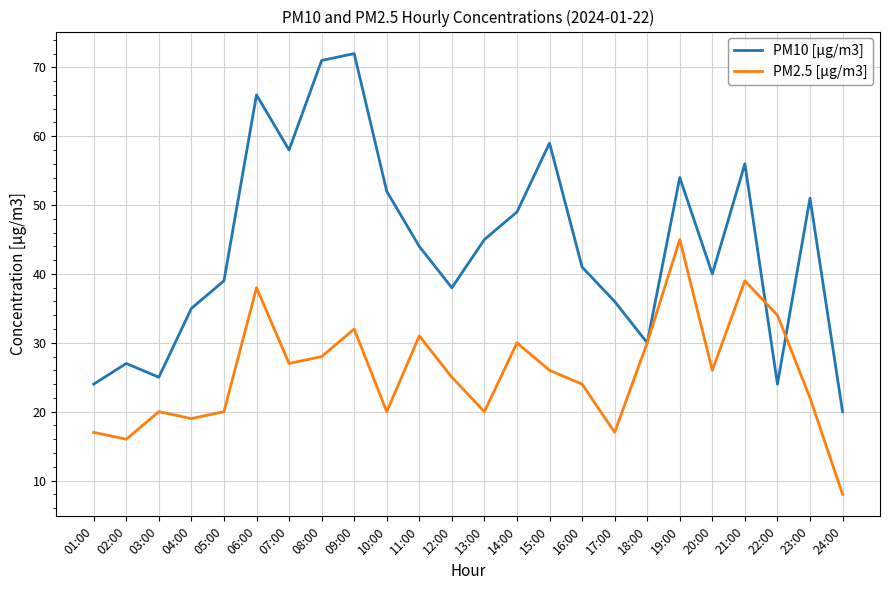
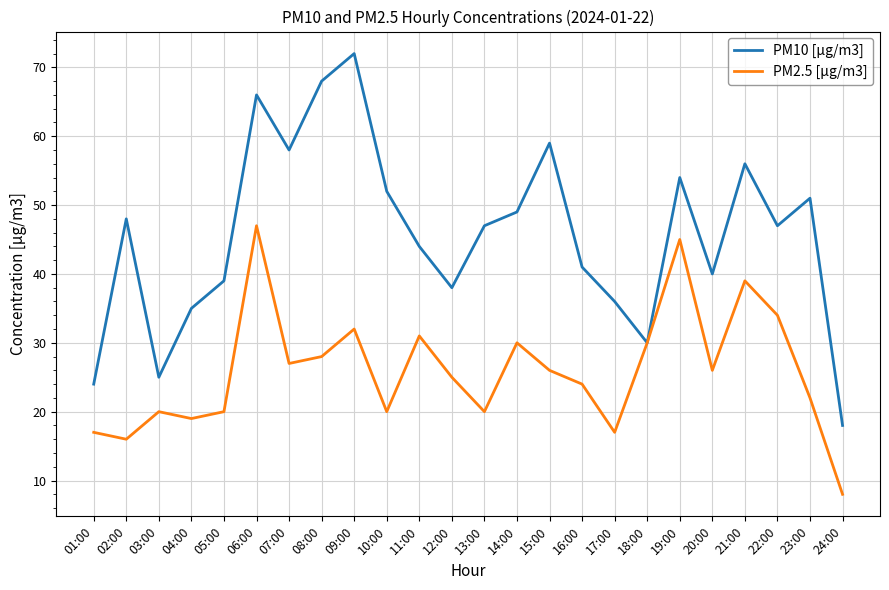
PM10 [µg/m3], 02:00: 27 -> 48
PM2.5 [µg/m3], 06:00: 38 -> 47
PM10 [µg/m3], 08:00: 71 -> 68
PM10 [µg/m3], 13:00: 45 -> 47
PM10 [µg/m3], 22:00: 24 -> 47
PM10 [µg/m3], 24:00: 20 -> 18
